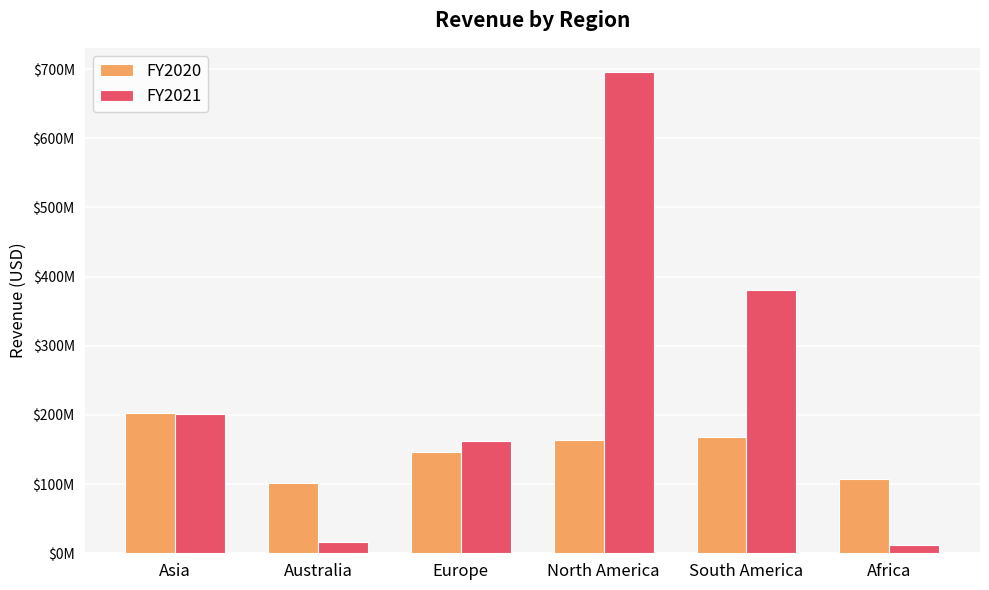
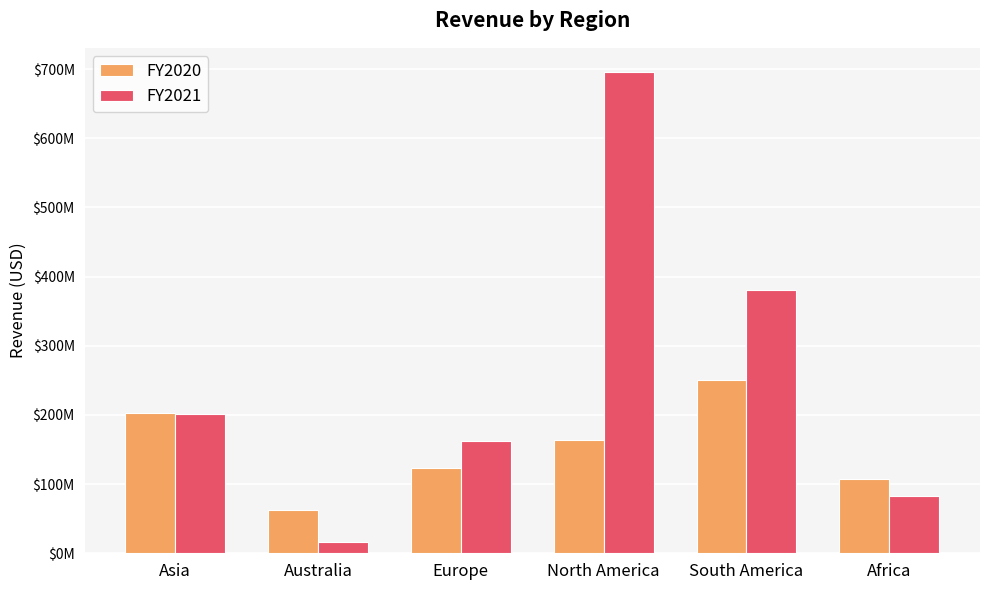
FY2020, Australia: $100000000 -> $60000000
FY2020, Europe: $150000000 -> $120000000
FY2020, South America: $170000000 -> $250000000
FY2021, Africa: $10000000 -> $80000000
